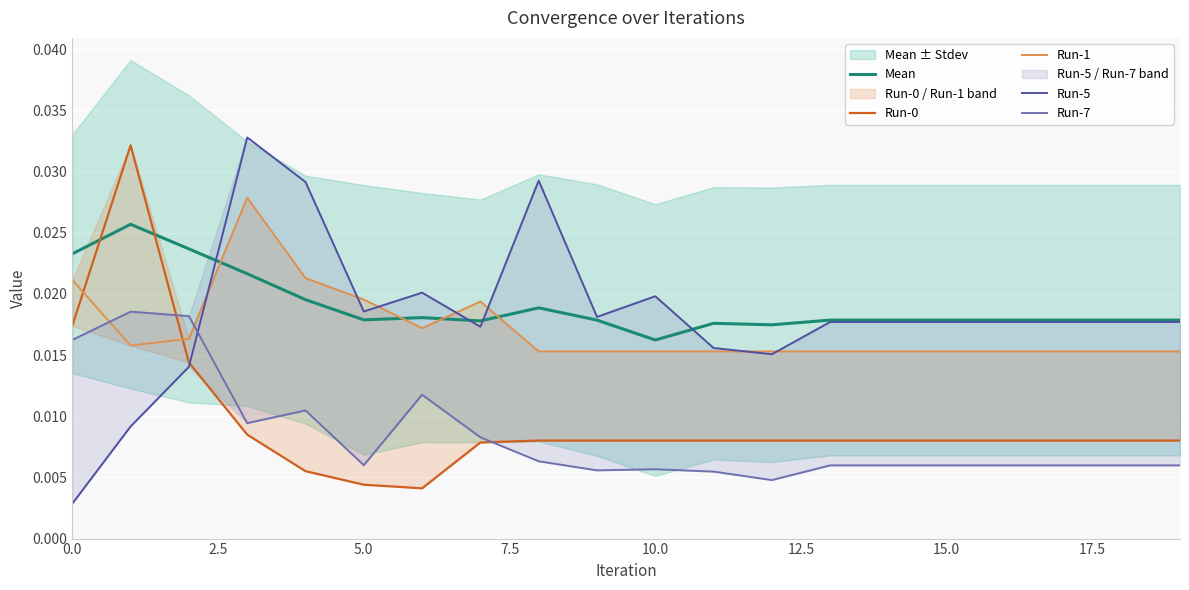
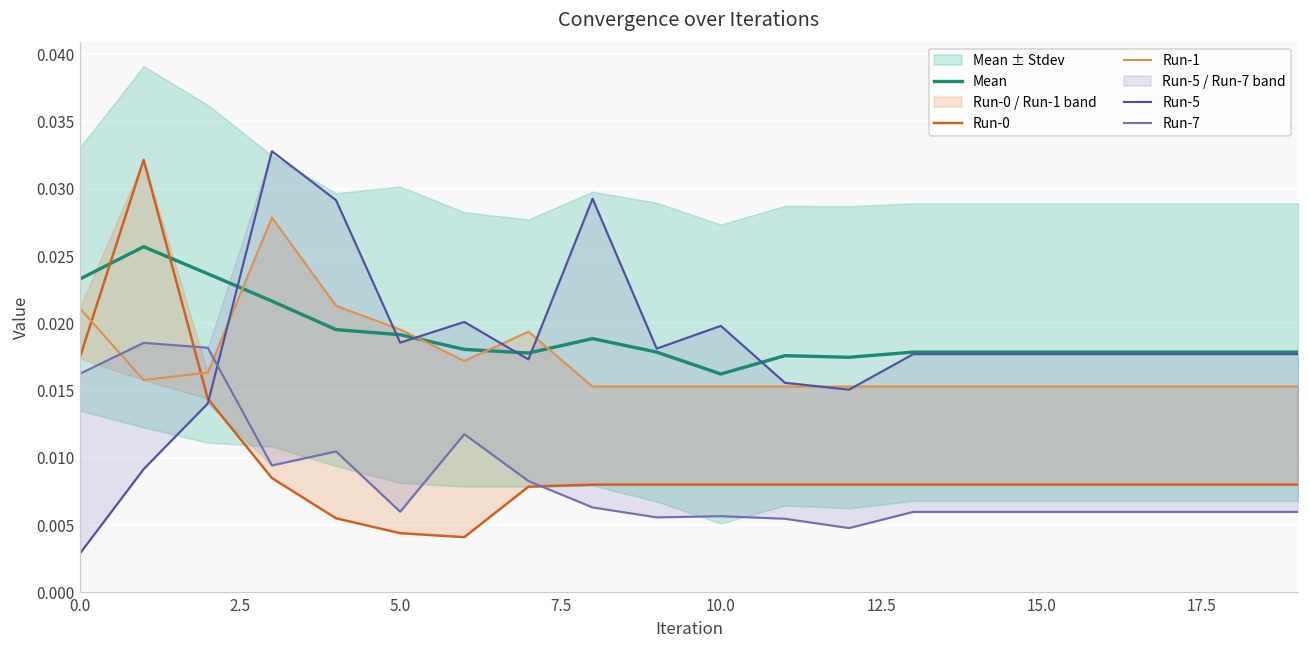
Mean, 5.0: 0.0179 -> 0.0192
